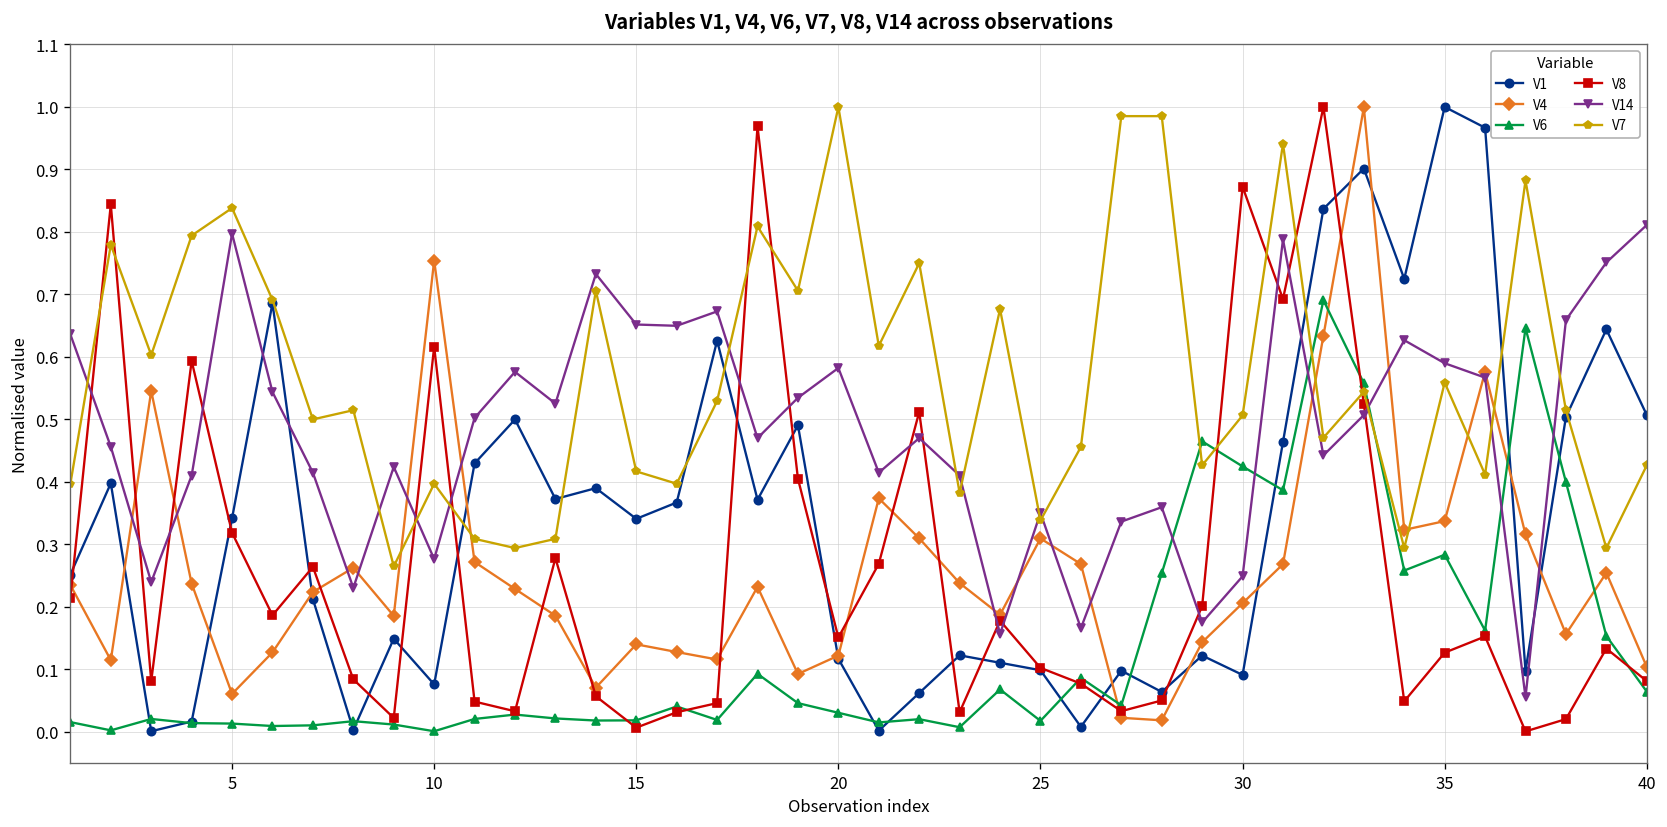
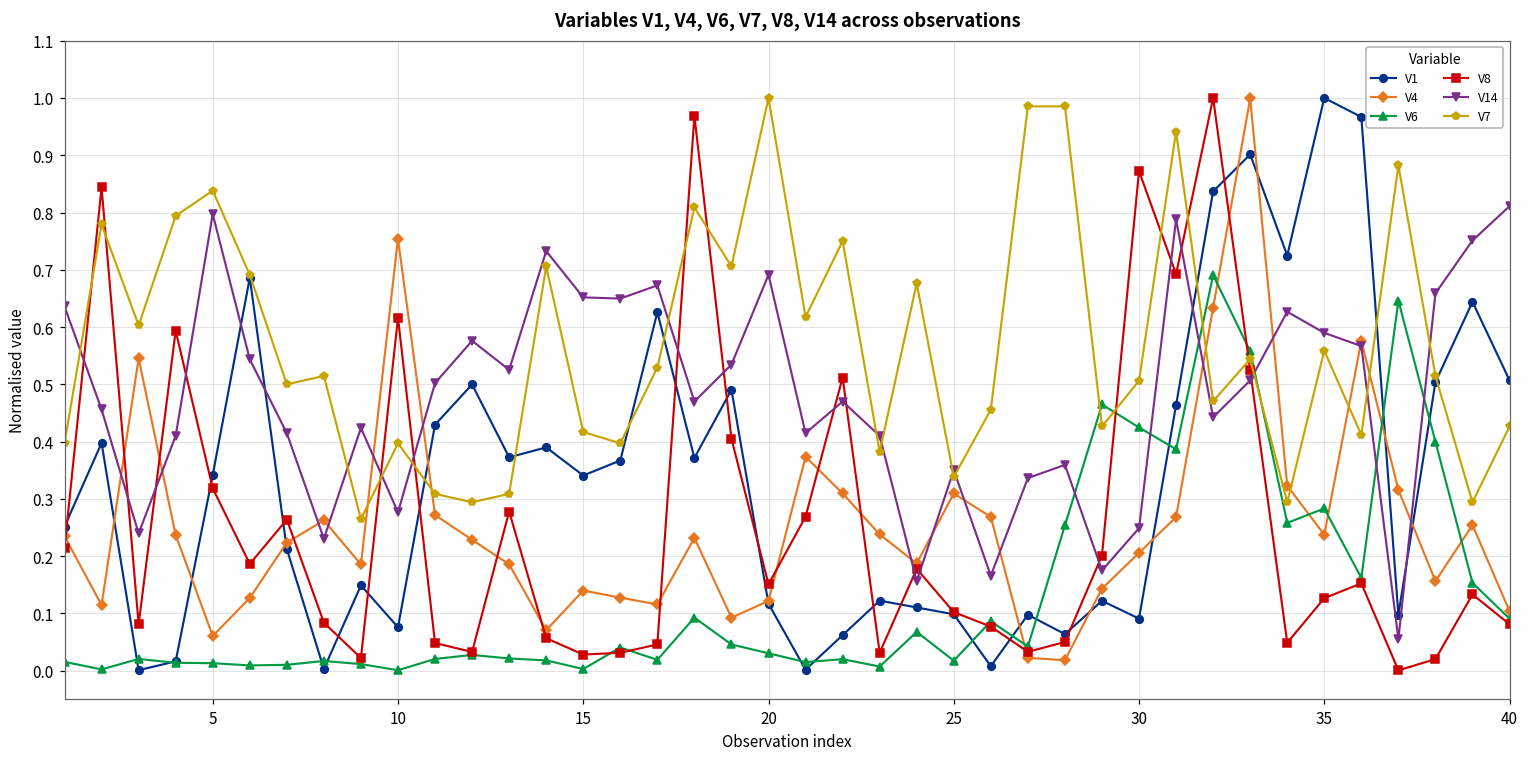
V6, 15: 0.02 -> 0.00
V8, 15: 0.01 -> 0.03
V14, 20: 0.58 -> 0.69
V4, 35: 0.34 -> 0.24
V6, 40: 0.06 -> 0.09
